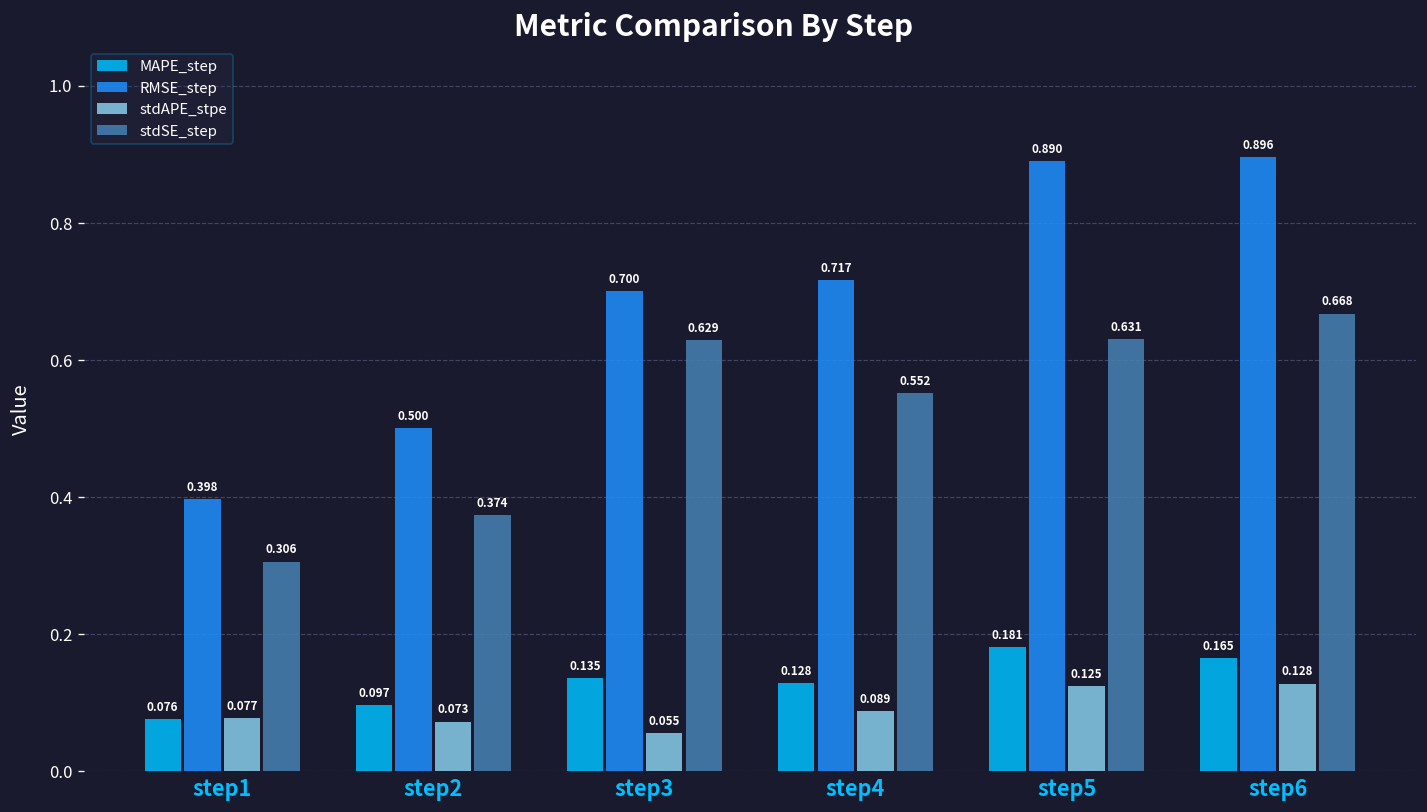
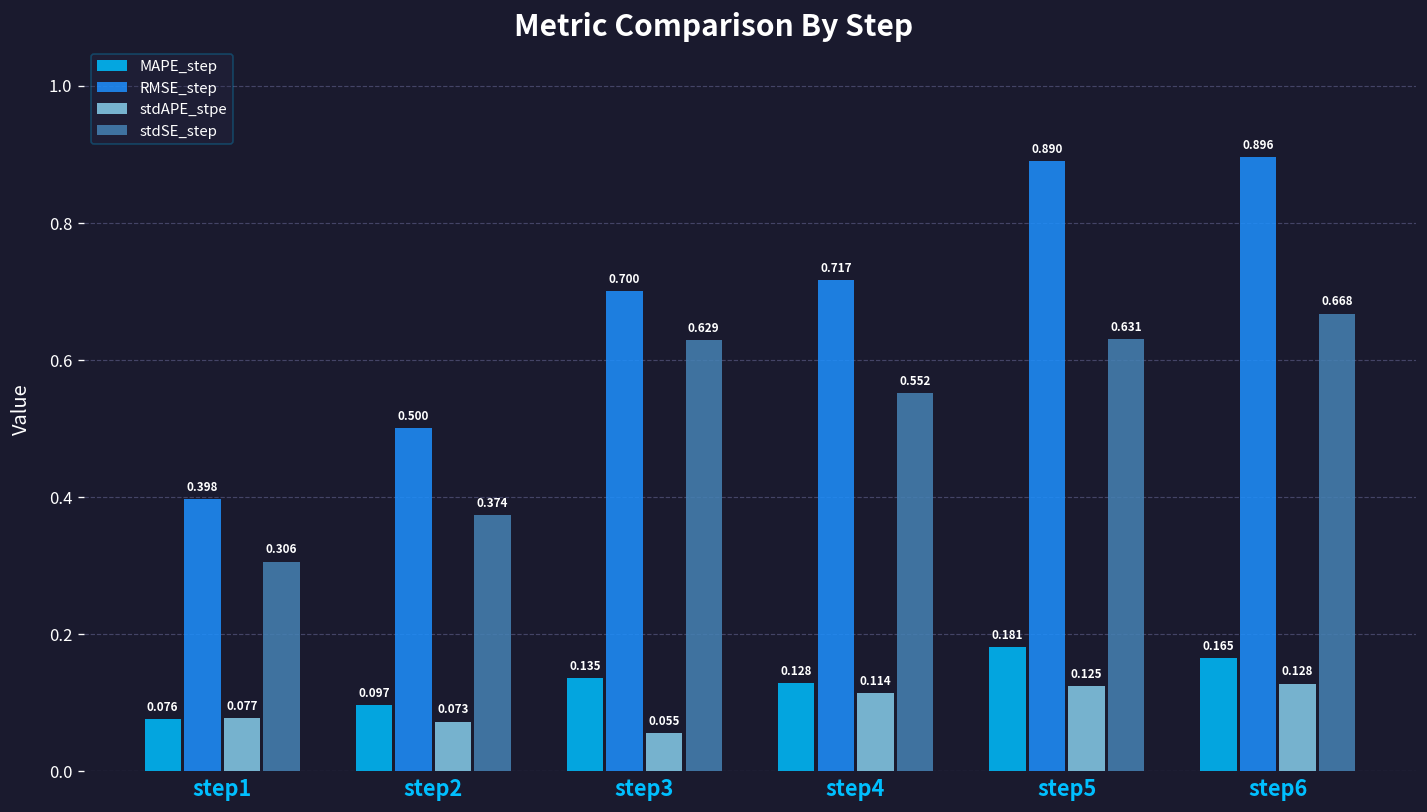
stdAPE_stpe, step4: 0.089 -> 0.114
